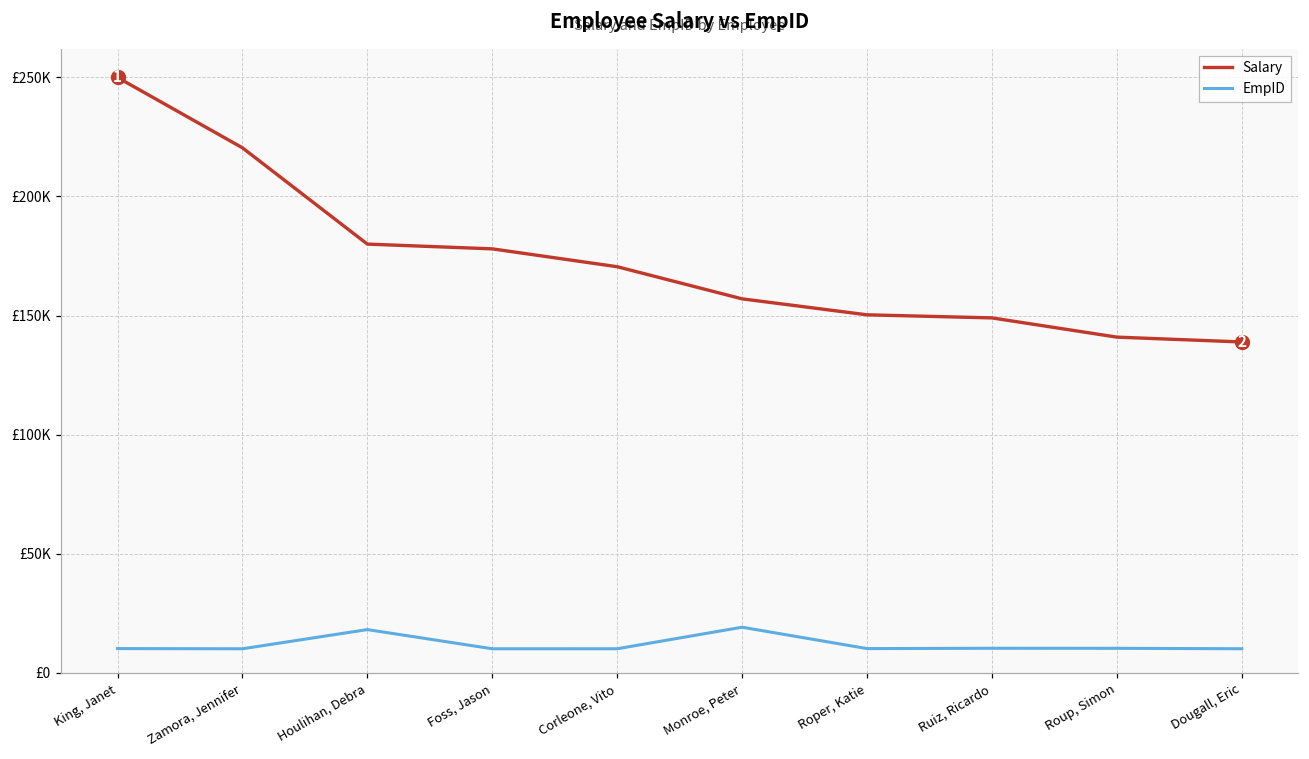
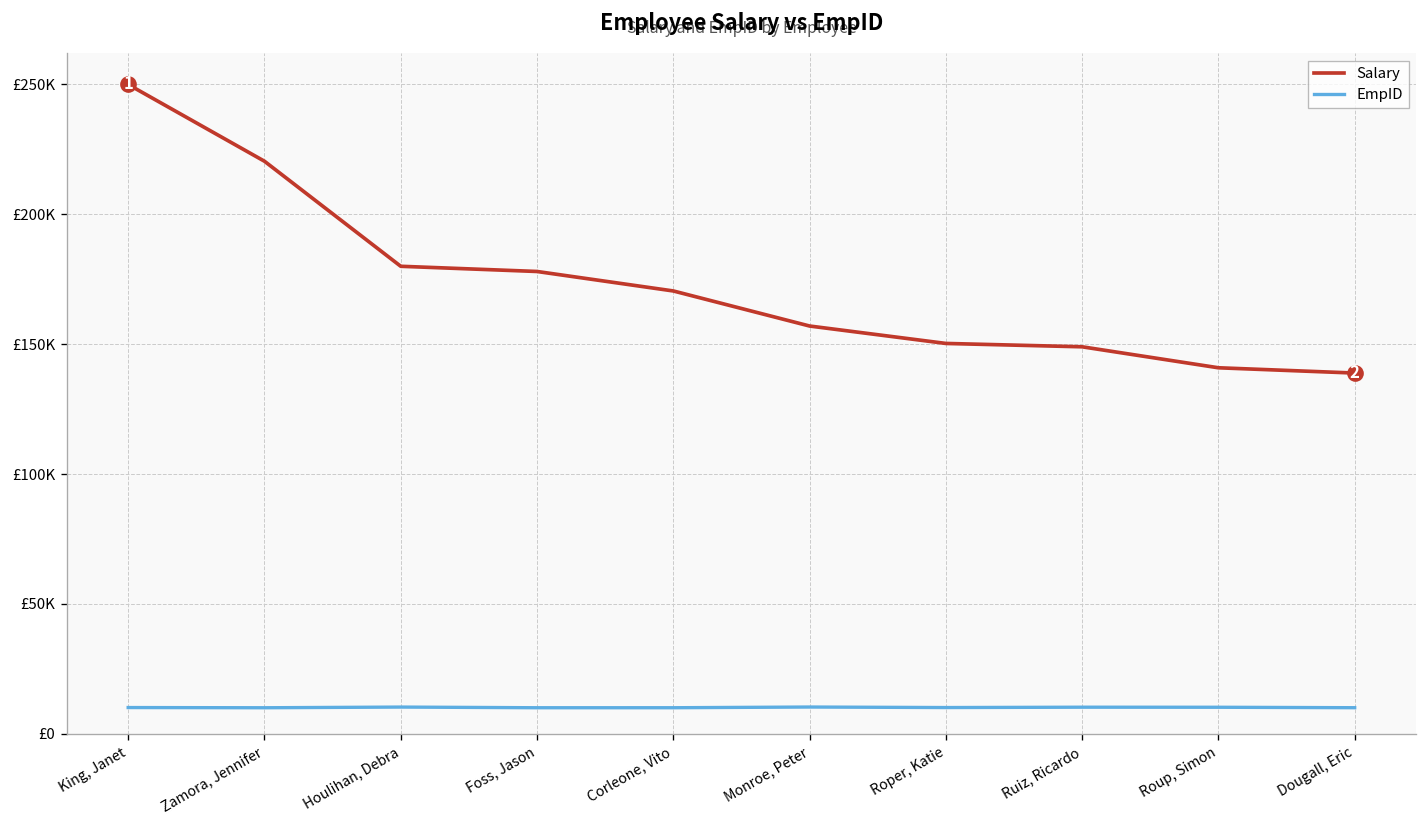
EmpID, Houlihan, Debra: £18000 -> £10000
EmpID, Monroe, Peter: £19000 -> £10000
